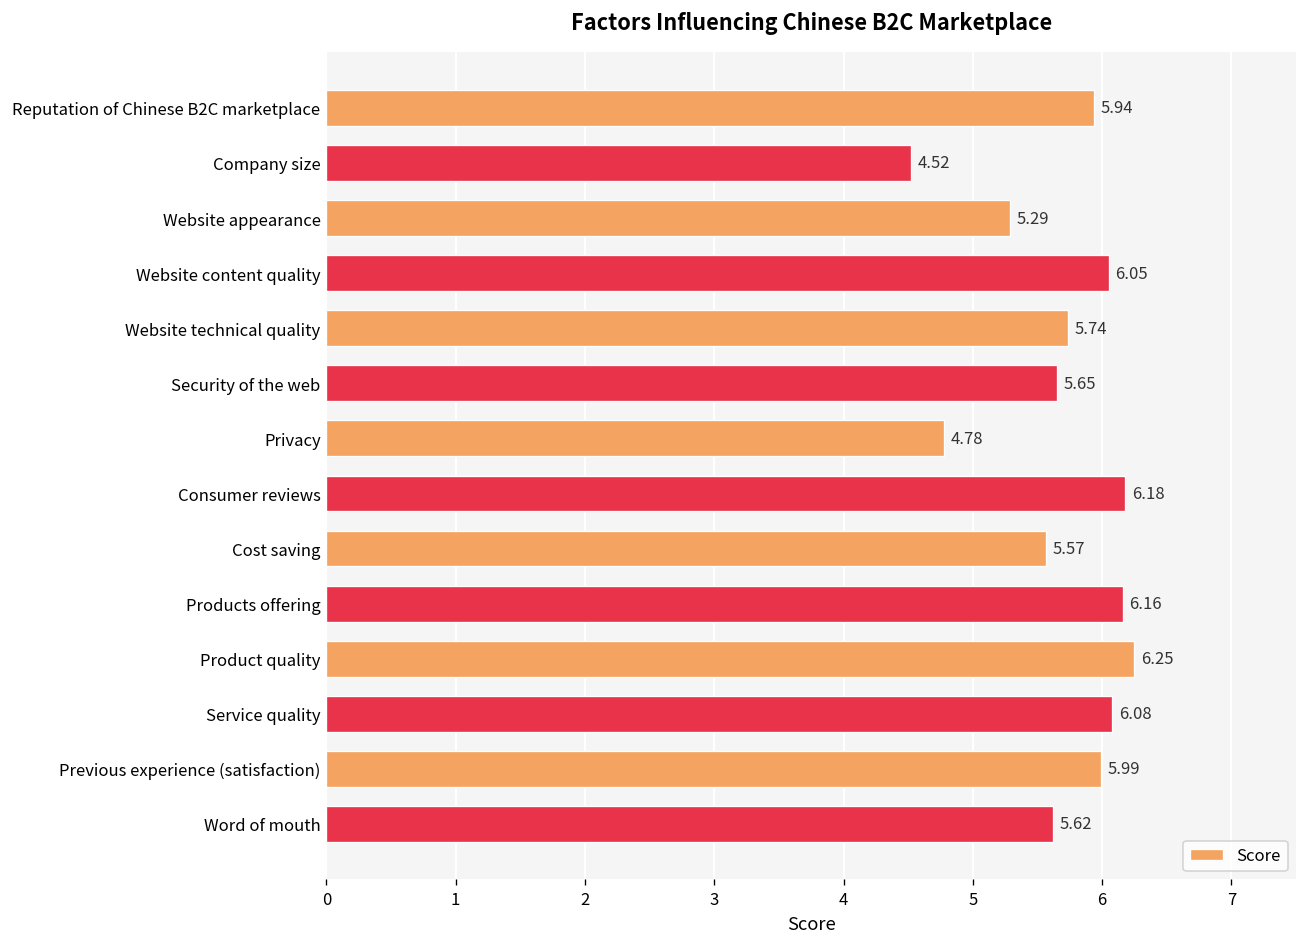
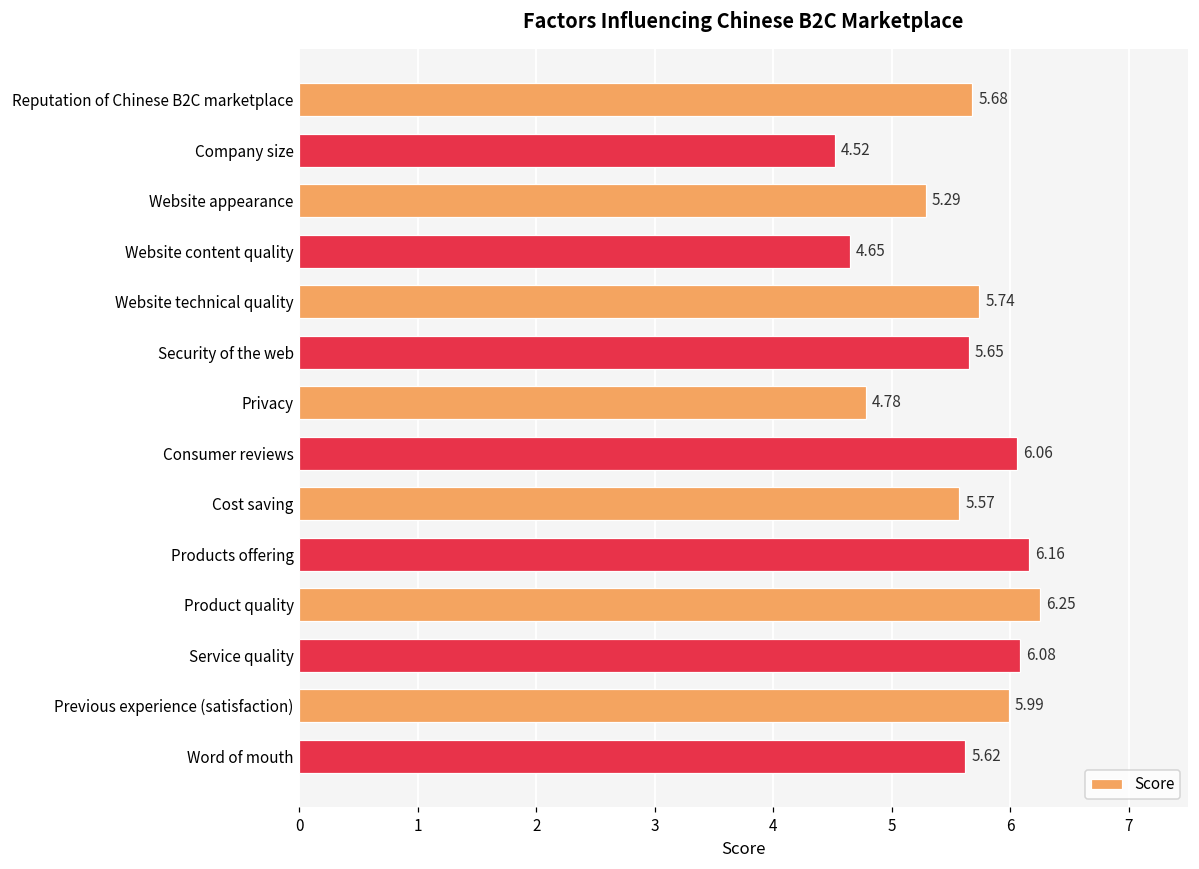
Reputation of Chinese B2C marketplace: 5.94 -> 5.68
Website content quality: 6.05 -> 4.65
Consumer reviews: 6.18 -> 6.06
